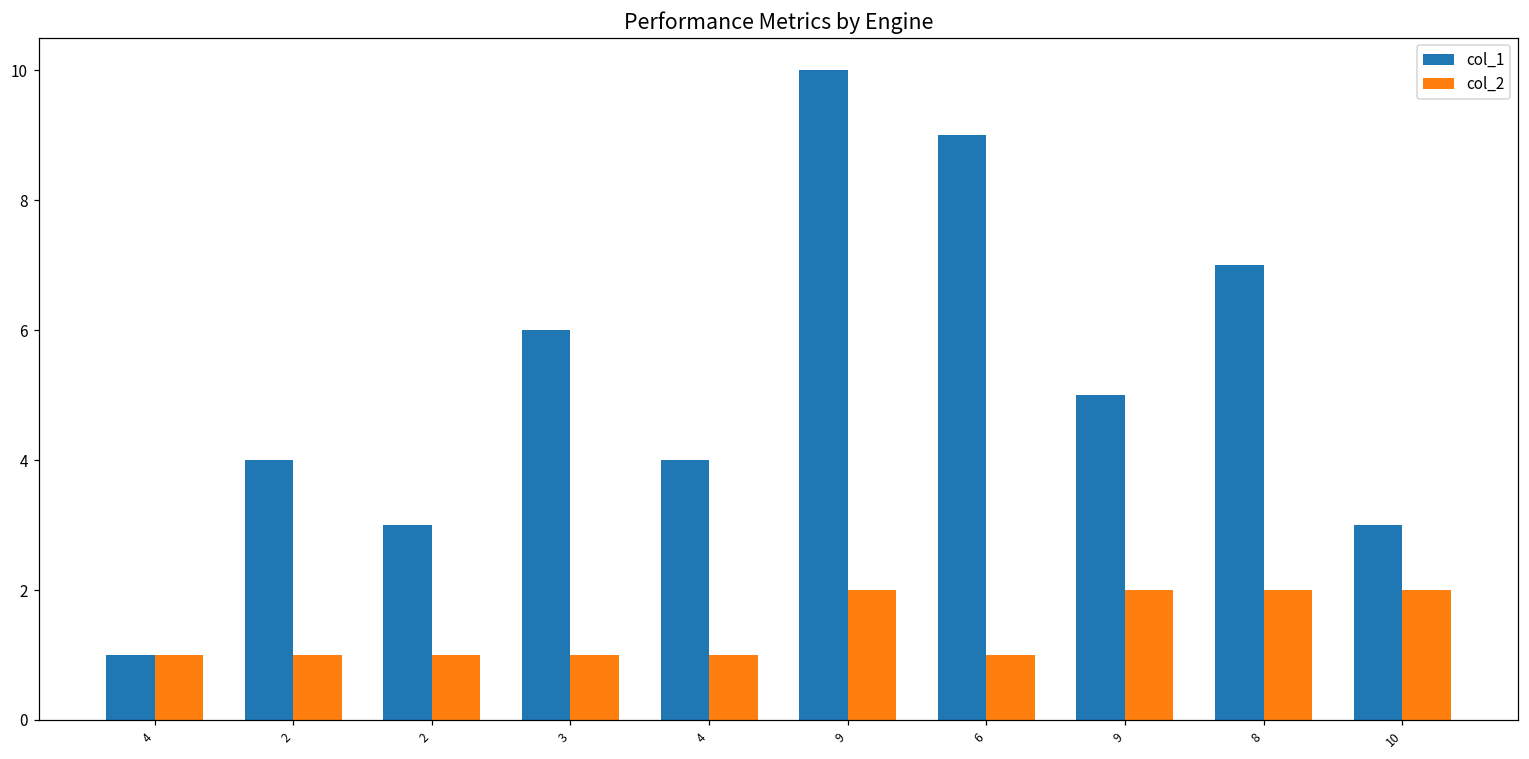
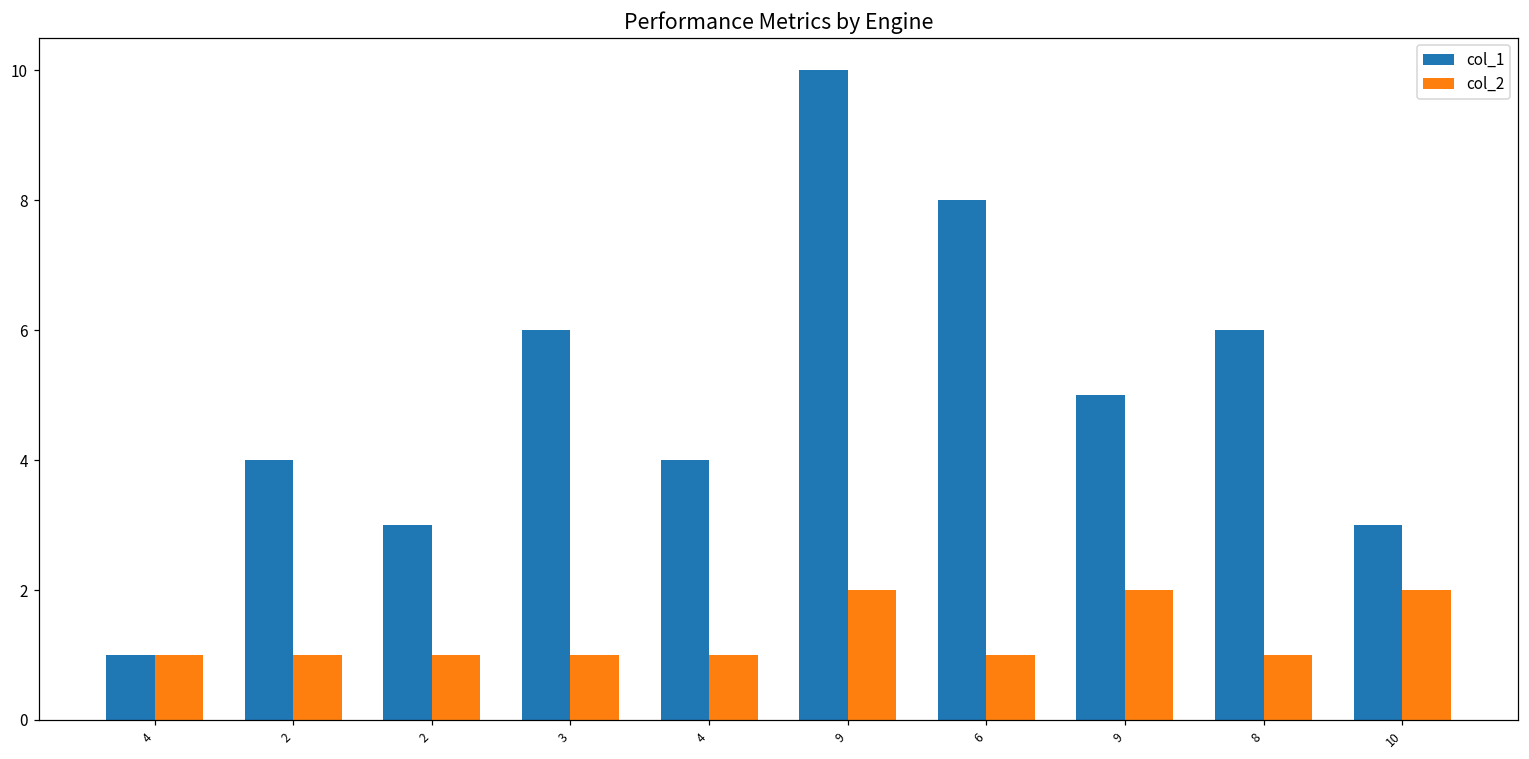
col_1, 6: 9 -> 8
col_1, 8: 7 -> 6
col_2, 8: 2 -> 1
